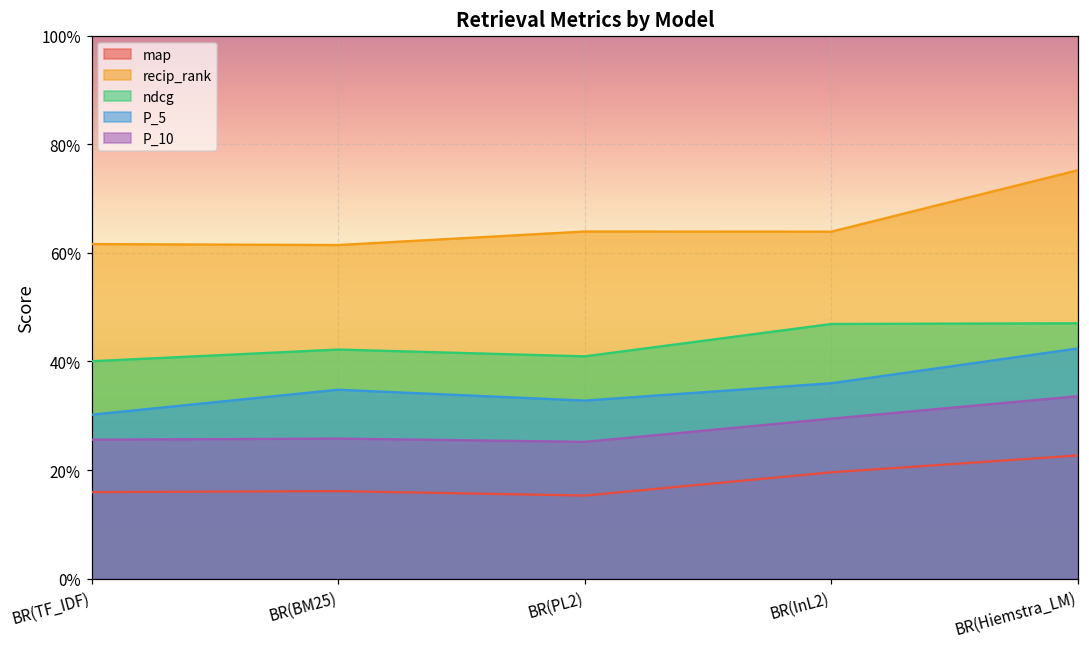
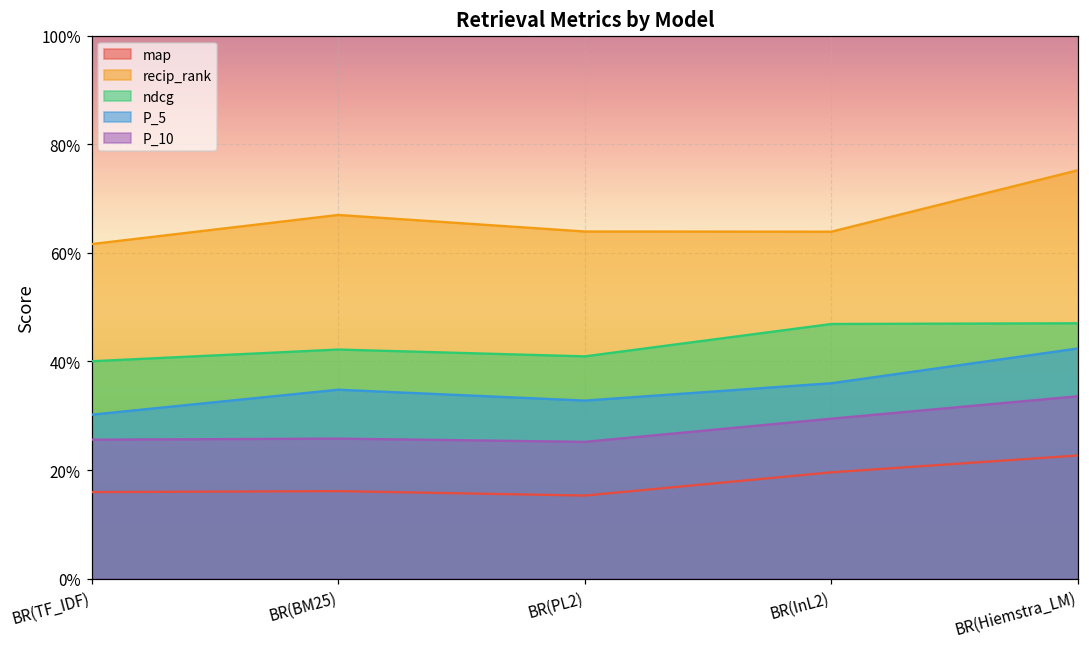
recip_rank, BR(BM25): 61% -> 67%
